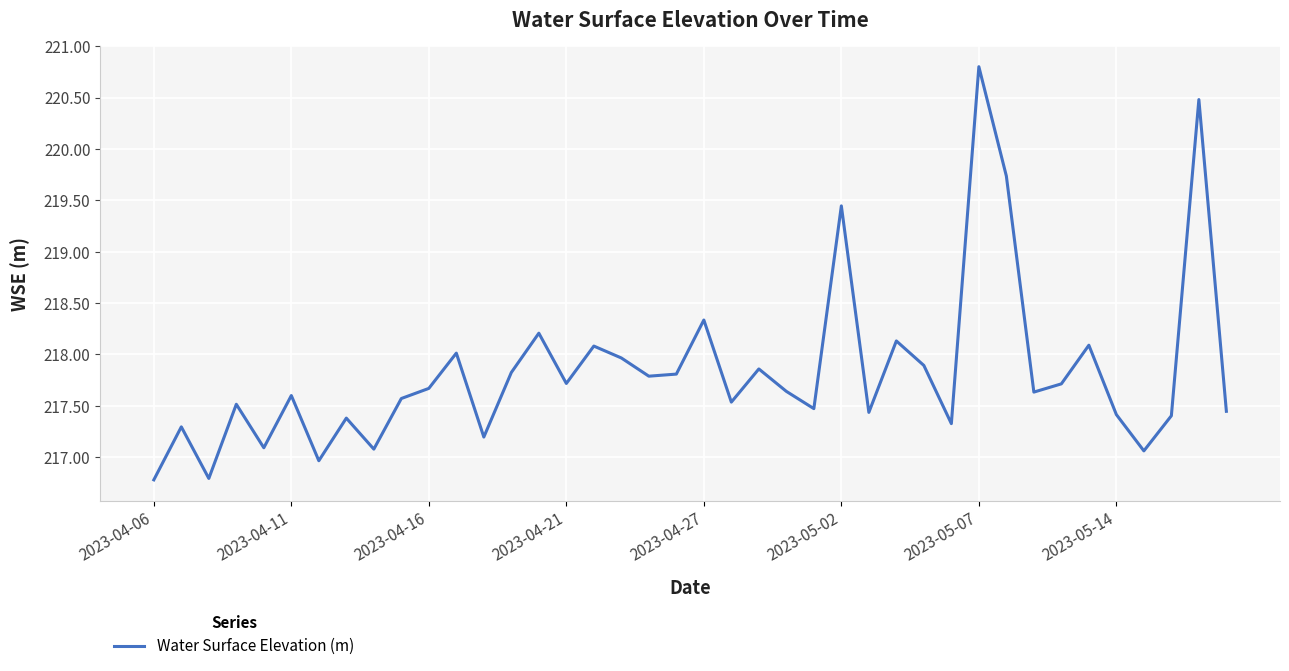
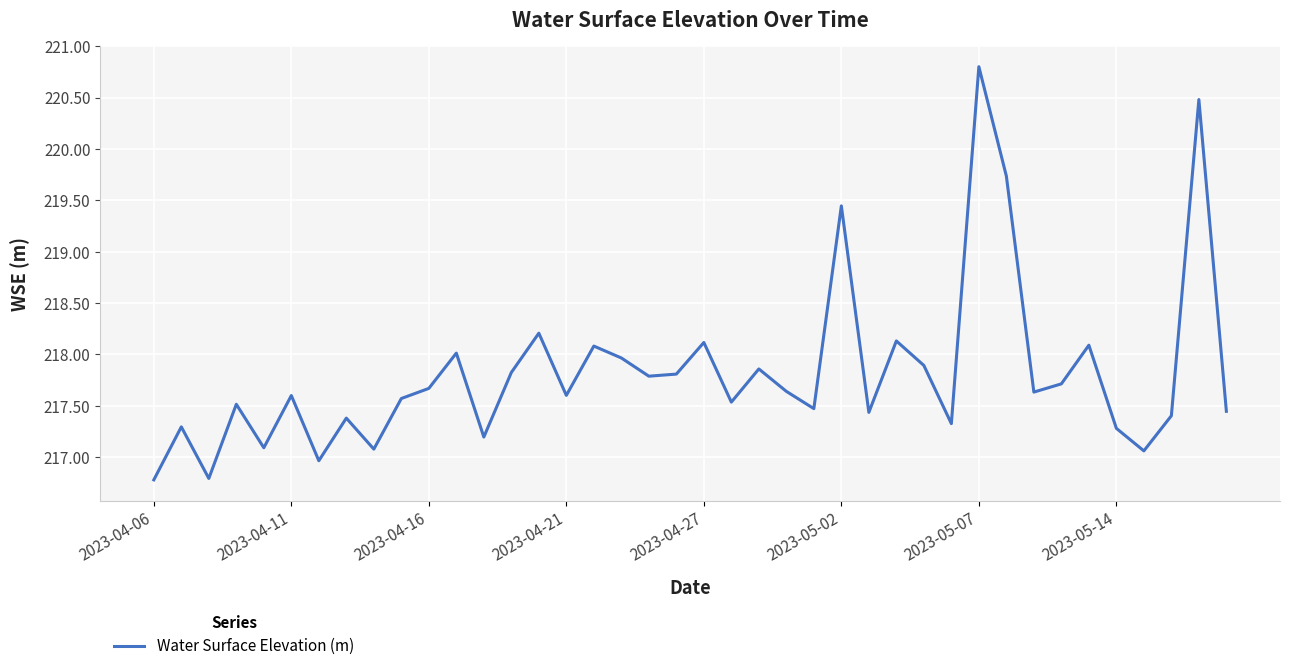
2023-04-21: 217.72 -> 217.60
2023-04-27: 218.33 -> 218.12
2023-05-14: 217.41 -> 217.28
